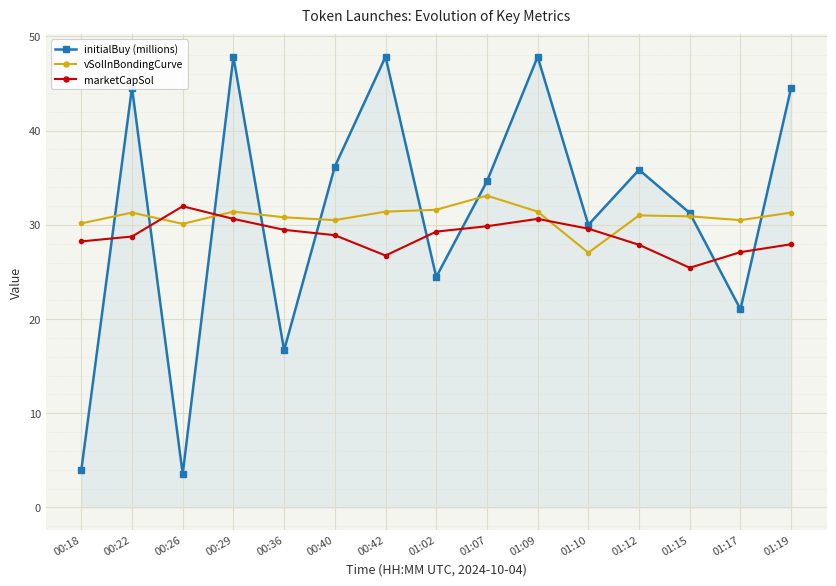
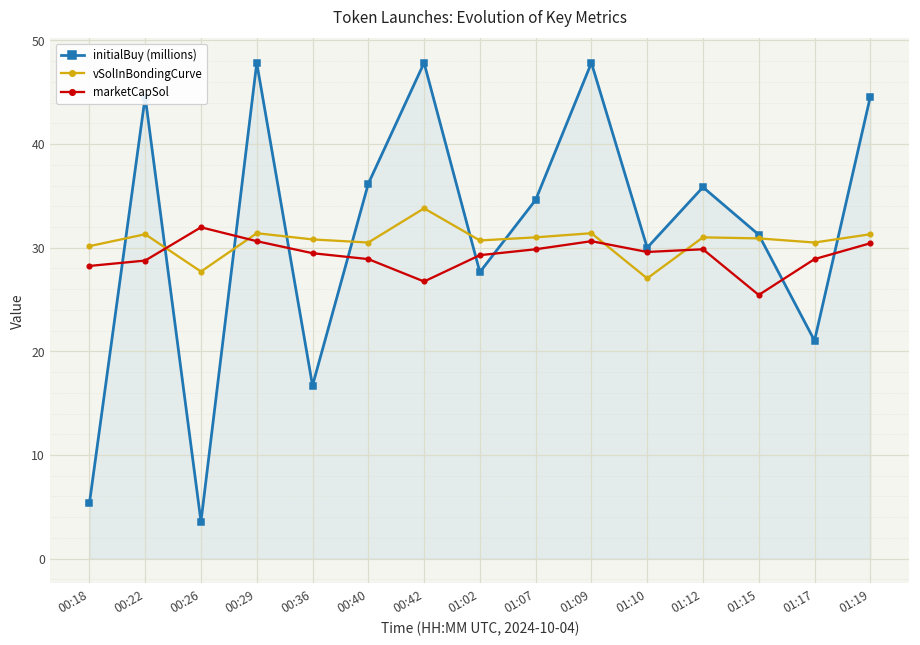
initialBuy (millions), 00:18: 4 -> 5
vSolInBondingCurve, 00:26: 30 -> 28
vSolInBondingCurve, 00:42: 31 -> 34
initialBuy (millions), 01:02: 24 -> 28
vSolInBondingCurve, 01:02: 32 -> 31
vSolInBondingCurve, 01:07: 33 -> 31
marketCapSol, 01:12: 28 -> 30
marketCapSol, 01:17: 27 -> 29
marketCapSol, 01:19: 28 -> 30
